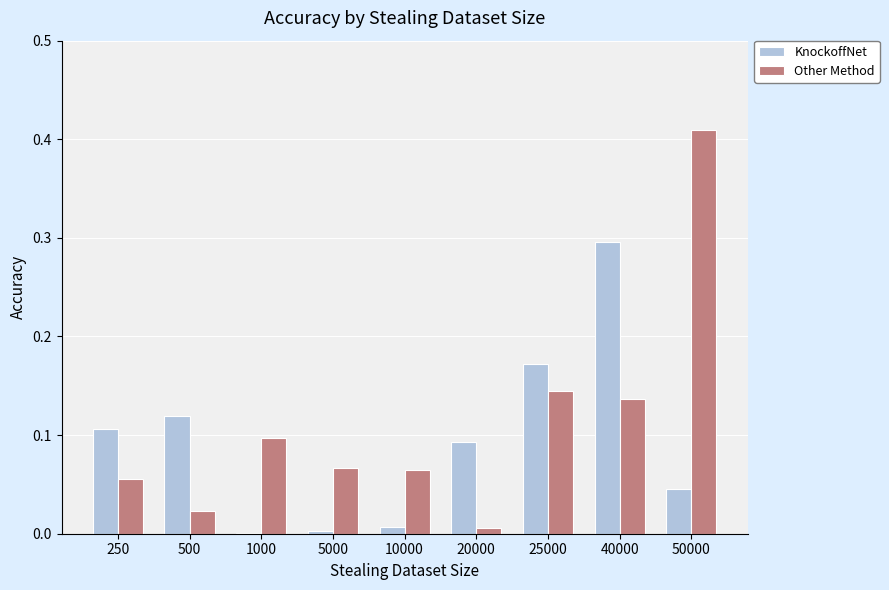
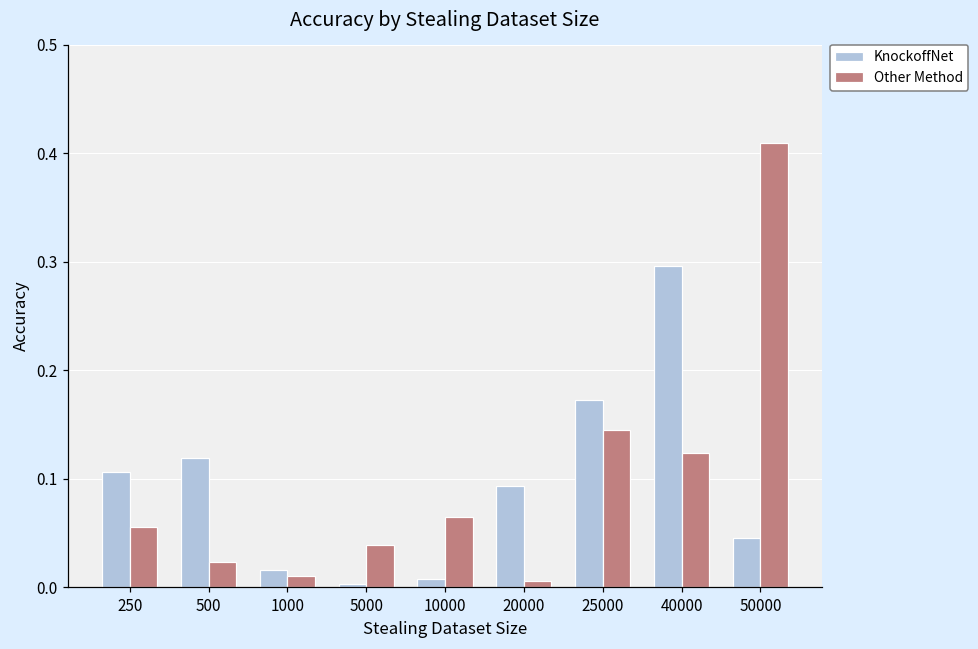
KnockoffNet, 1000: 0.00 -> 0.02
Other Method, 1000: 0.10 -> 0.01
Other Method, 5000: 0.07 -> 0.04
Other Method, 40000: 0.14 -> 0.12
